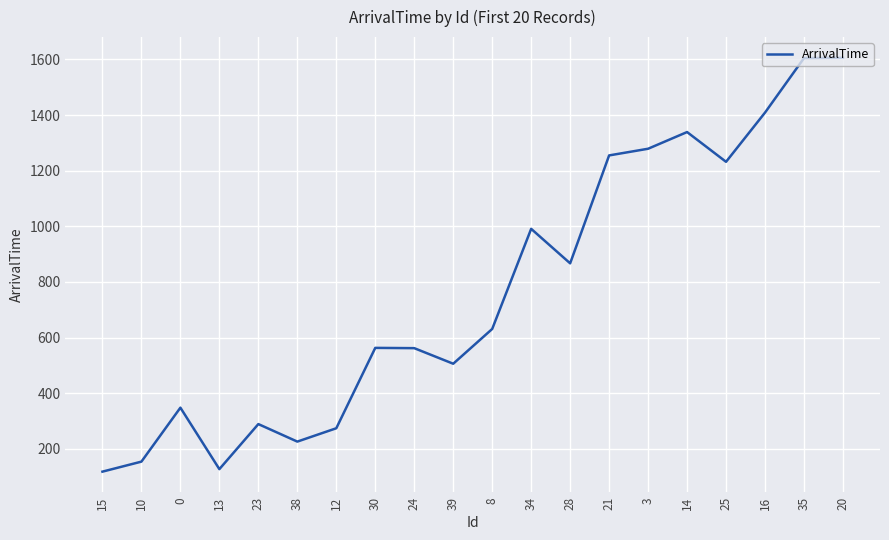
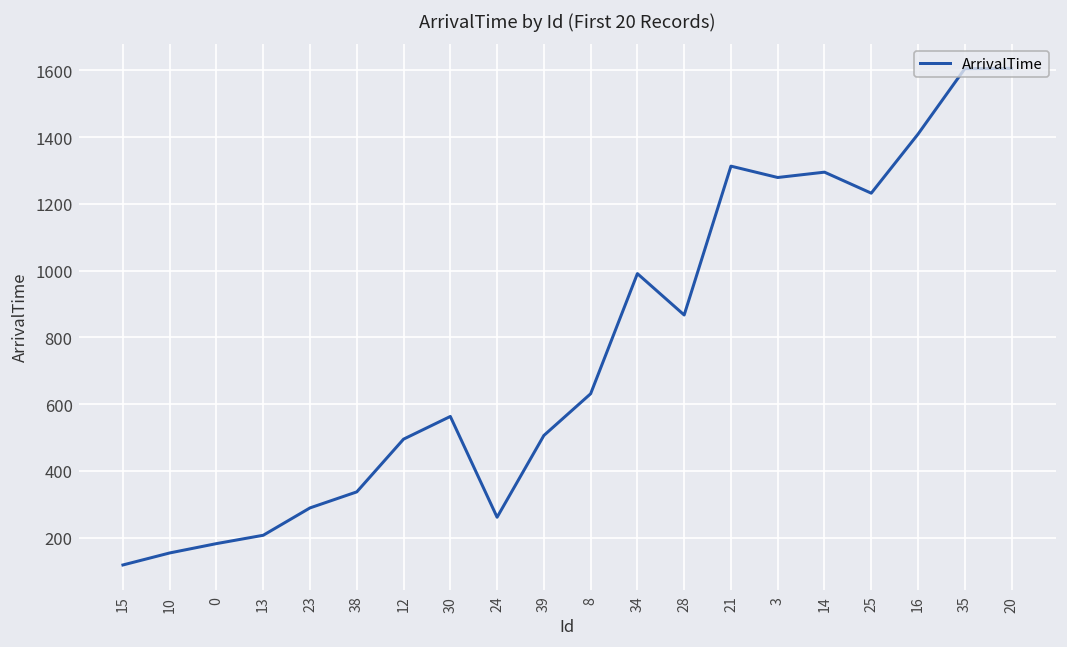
0: 350 -> 180
13: 130 -> 210
38: 230 -> 340
12: 270 -> 500
24: 560 -> 260
21: 1260 -> 1310
14: 1340 -> 1300
